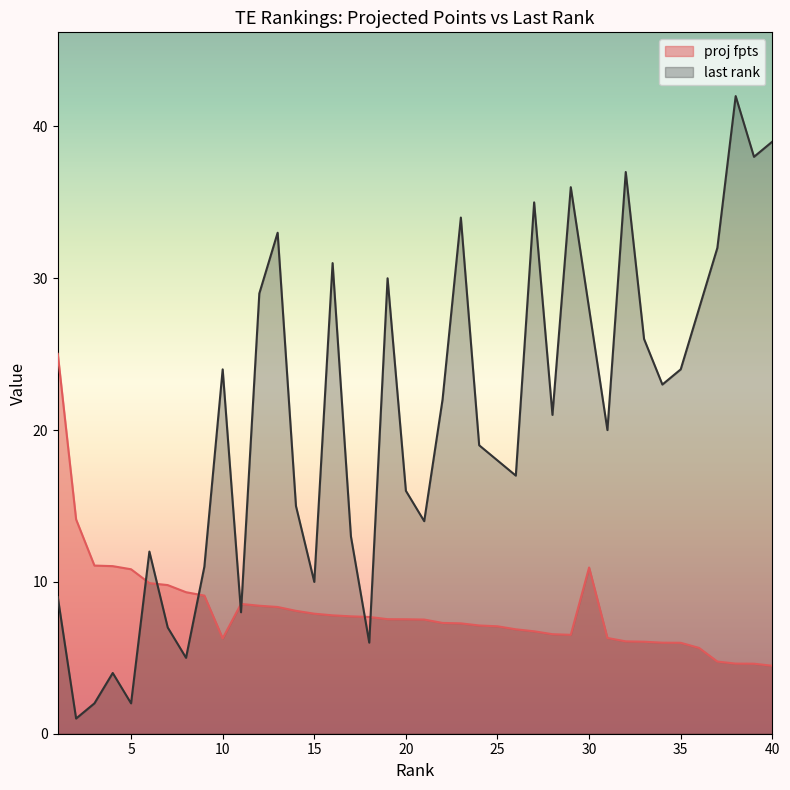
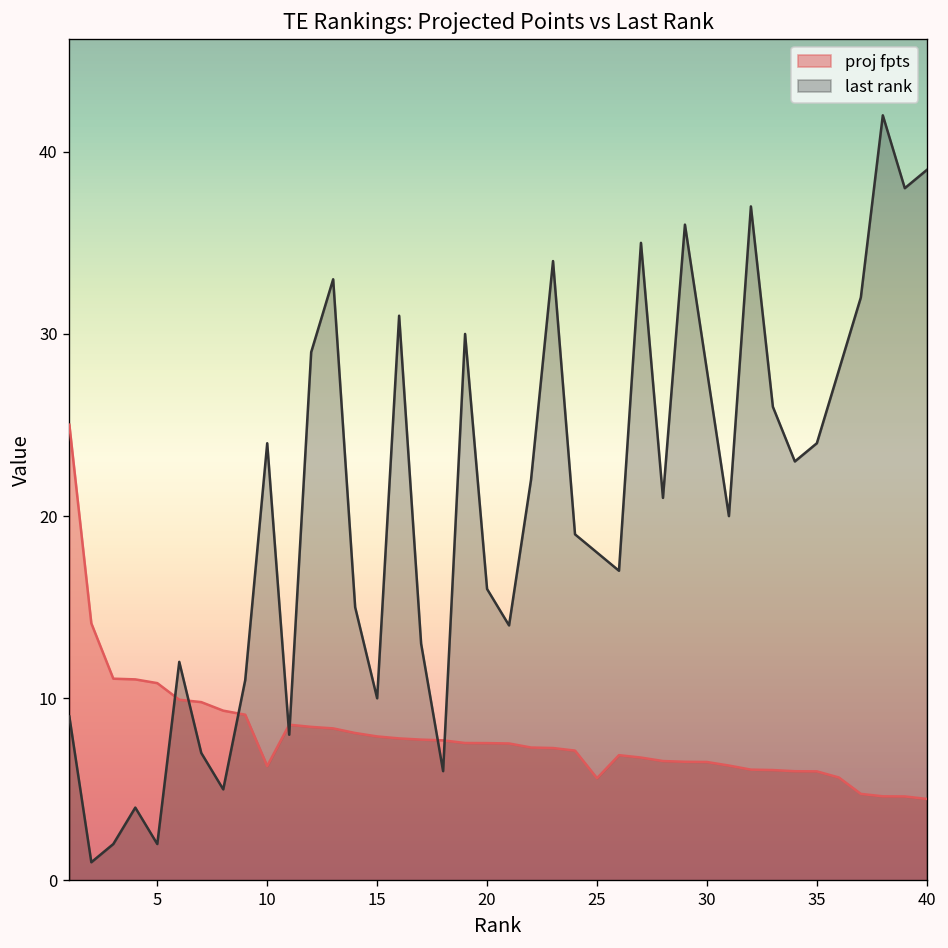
proj fpts, 25: 7.1 -> 5.6
proj fpts, 30: 10.9 -> 6.5
